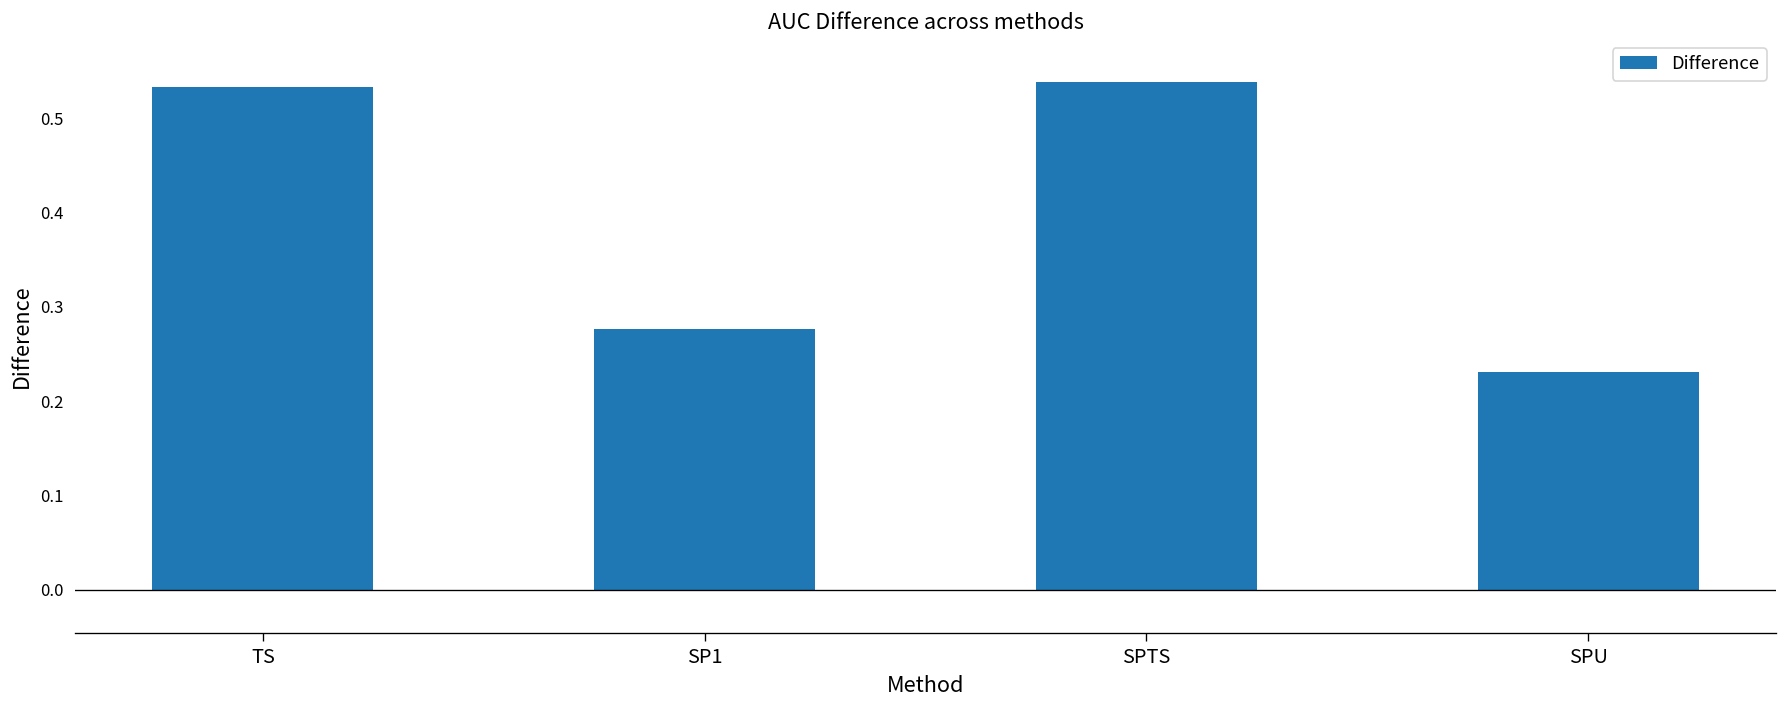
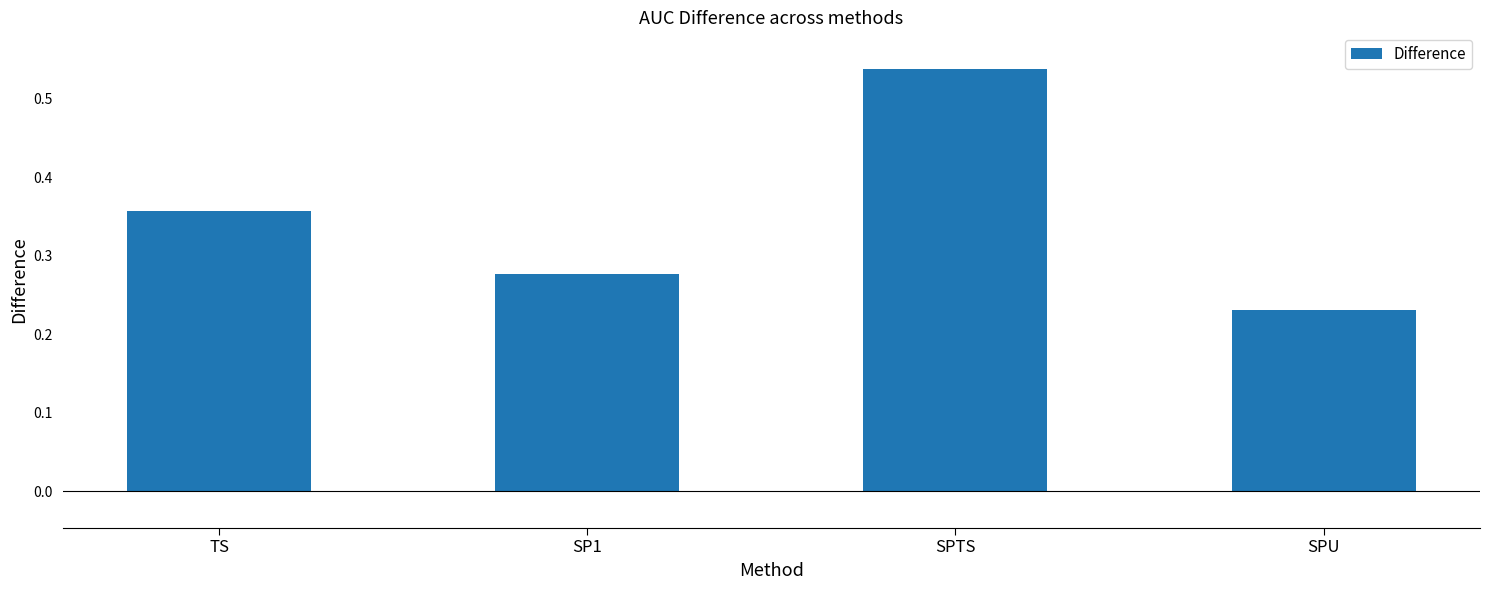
TS: 0.53 -> 0.36
